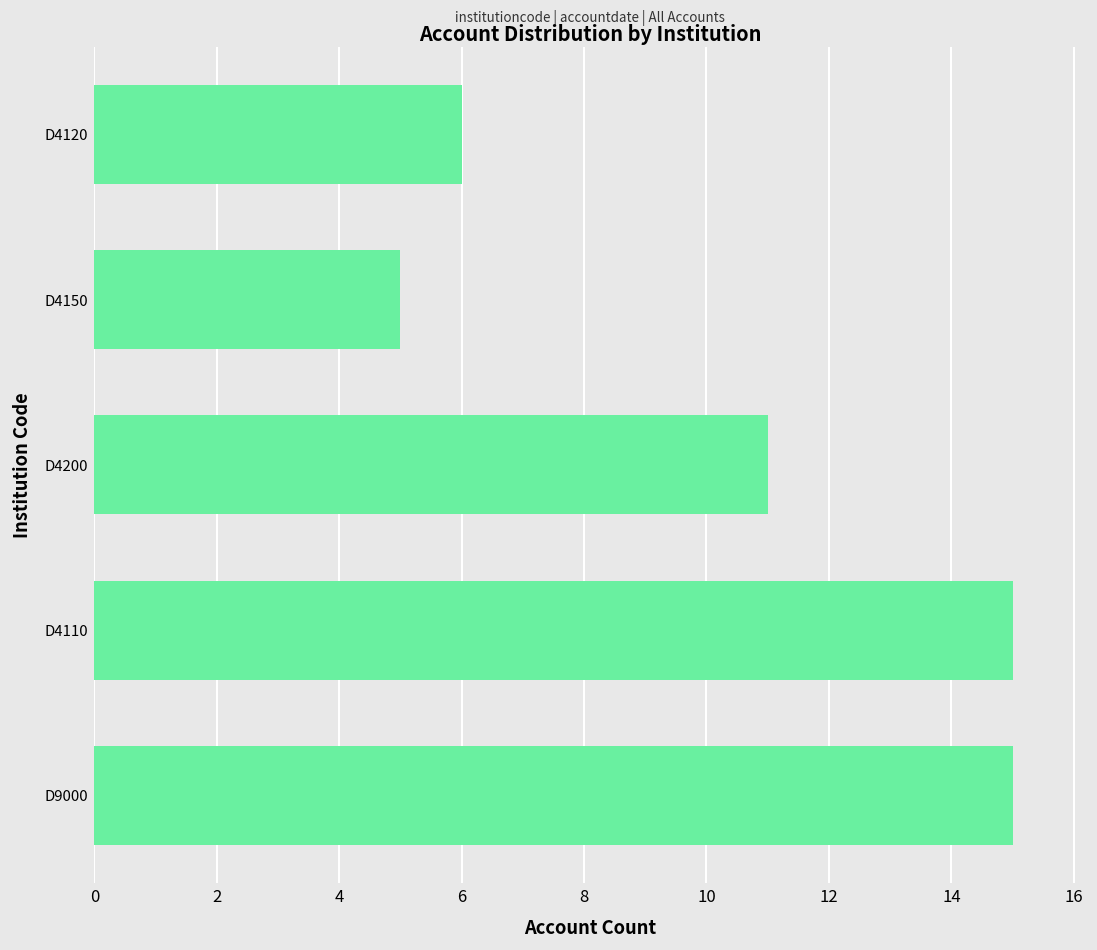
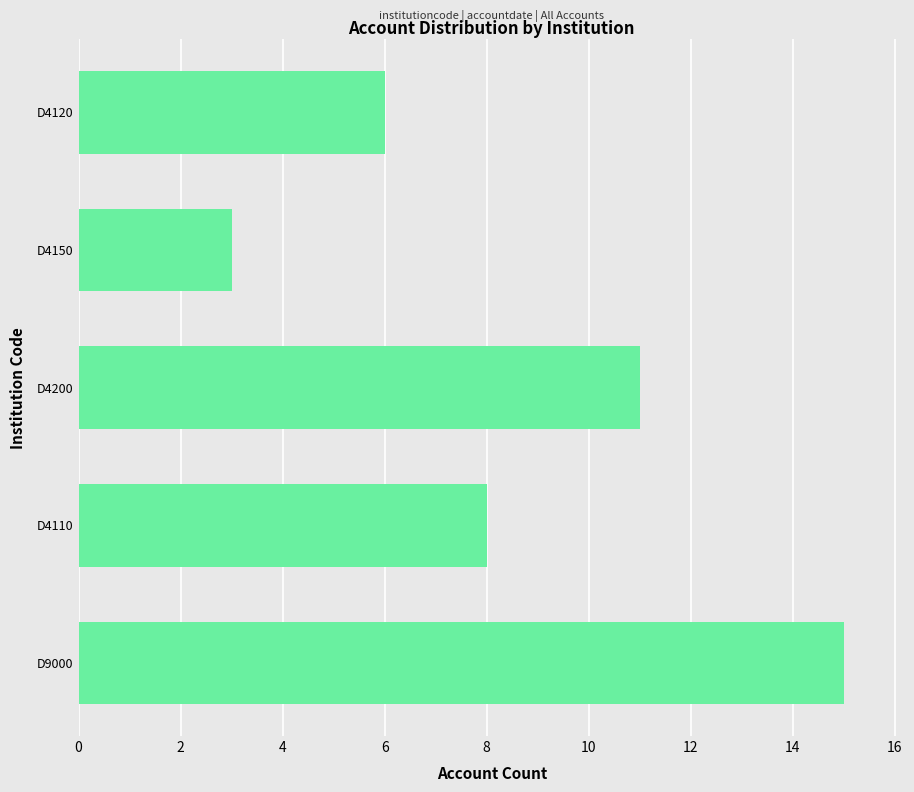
D4150: 5 -> 3
D4110: 15 -> 8
